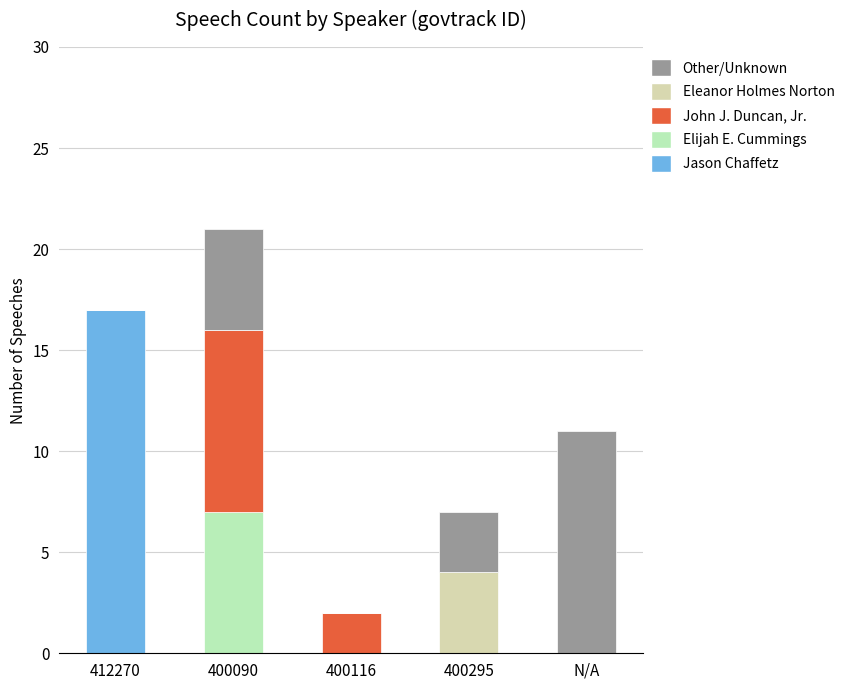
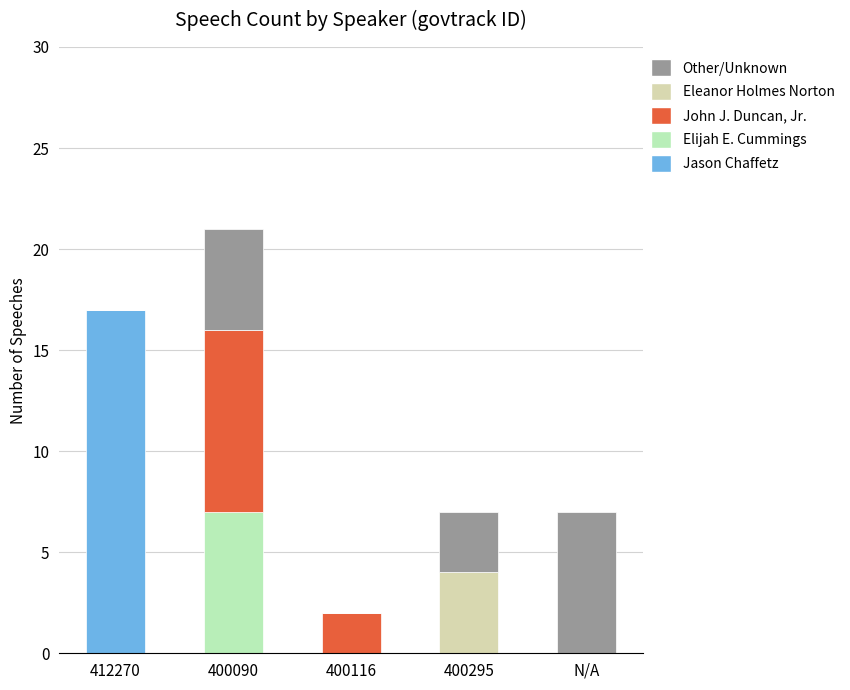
Other/Unknown, N/A: 11 -> 7
